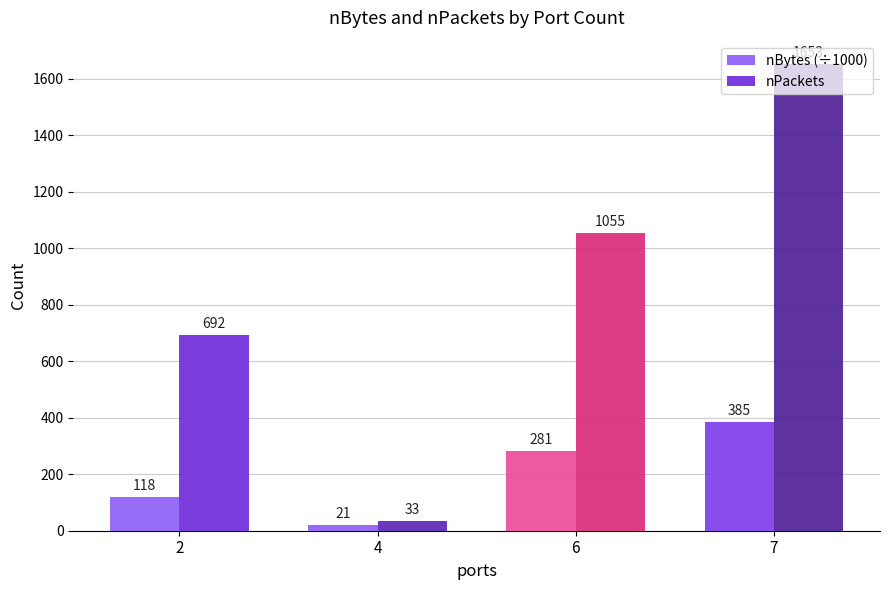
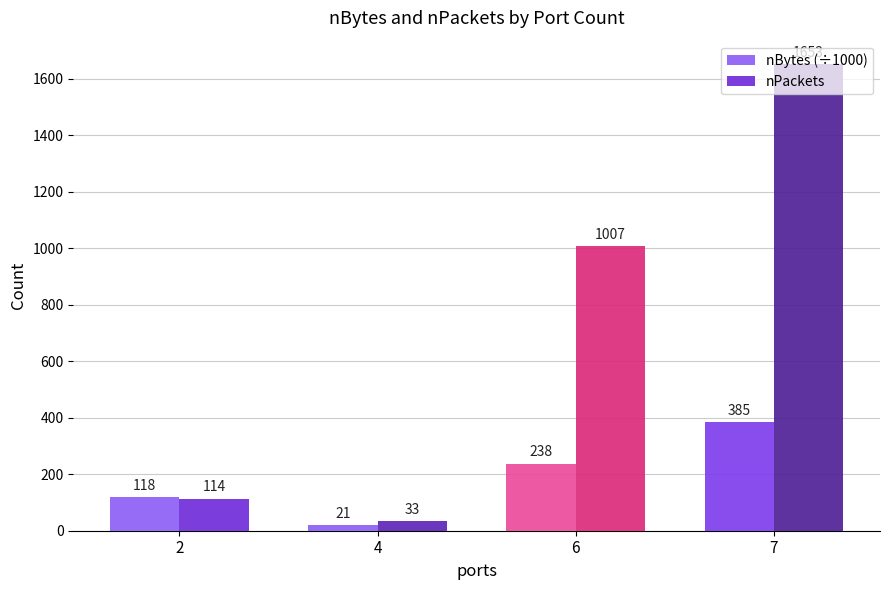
nPackets, 2: 692 -> 114
nBytes (÷1000), 6: 281 -> 238
nPackets, 6: 1055 -> 1007
